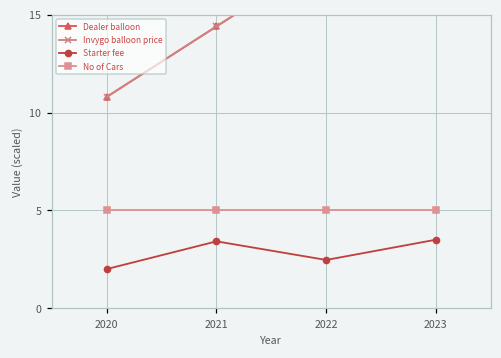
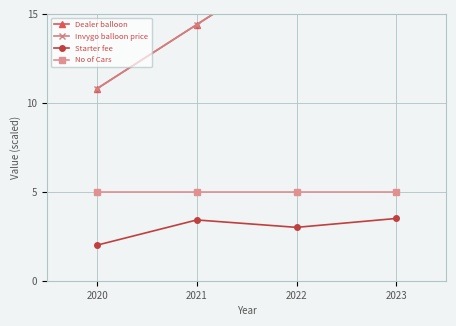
Starter fee, 2022: 2.5 -> 3.0
